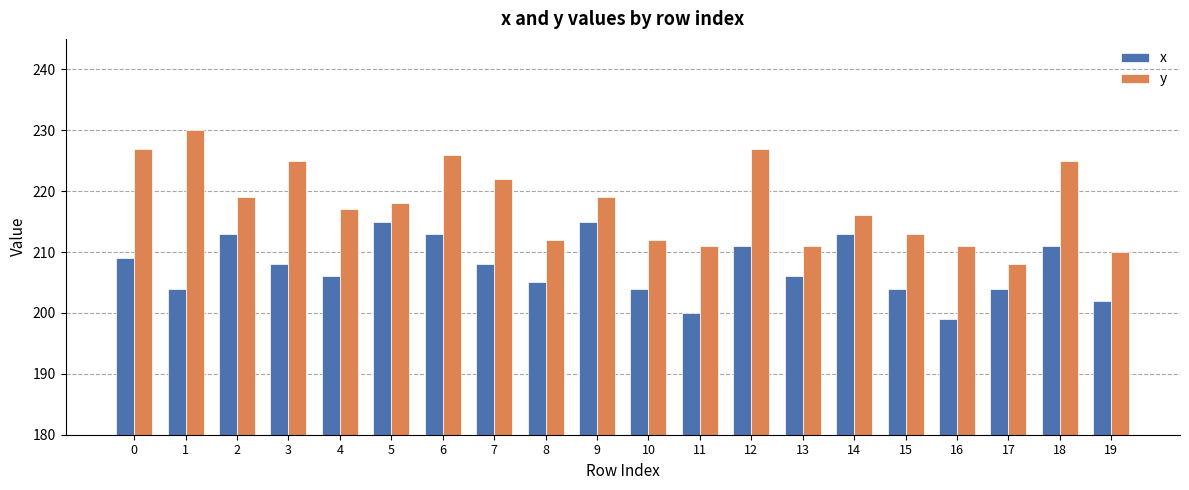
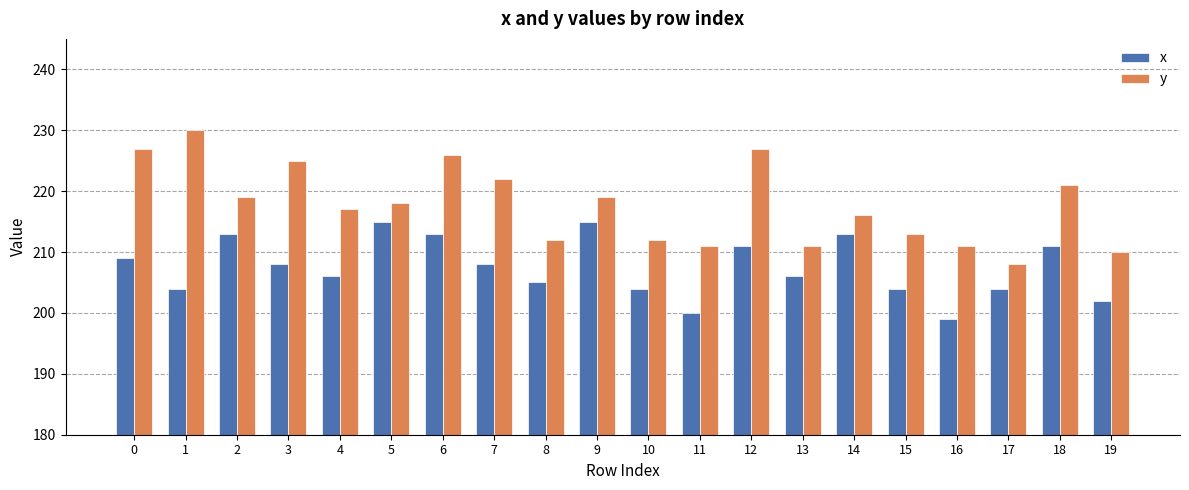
y, 18: 225 -> 221
